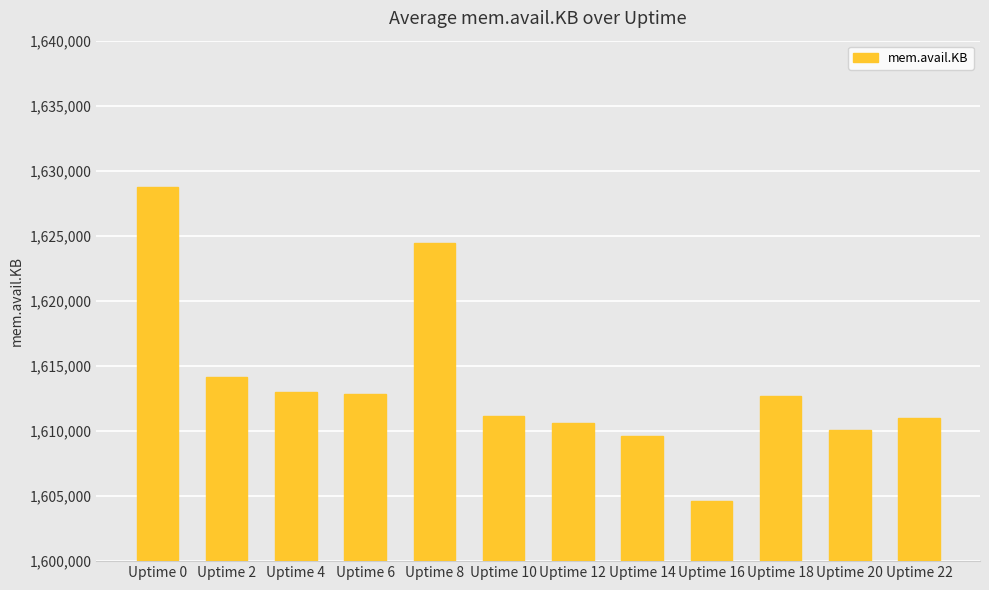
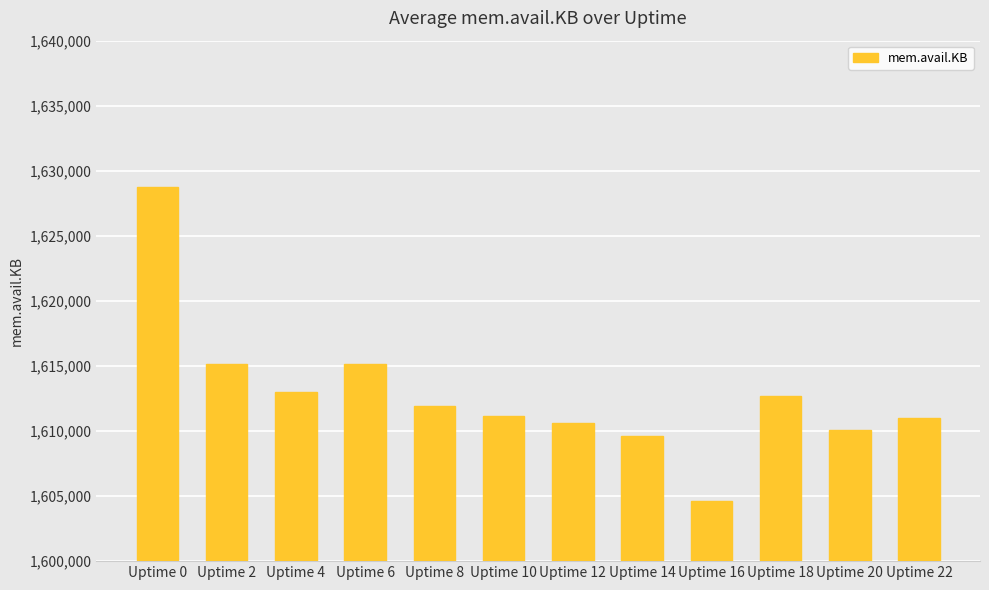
Uptime 2: 1,614,200 -> 1,615,200
Uptime 6: 1,612,900 -> 1,615,200
Uptime 8: 1,624,500 -> 1,611,900
